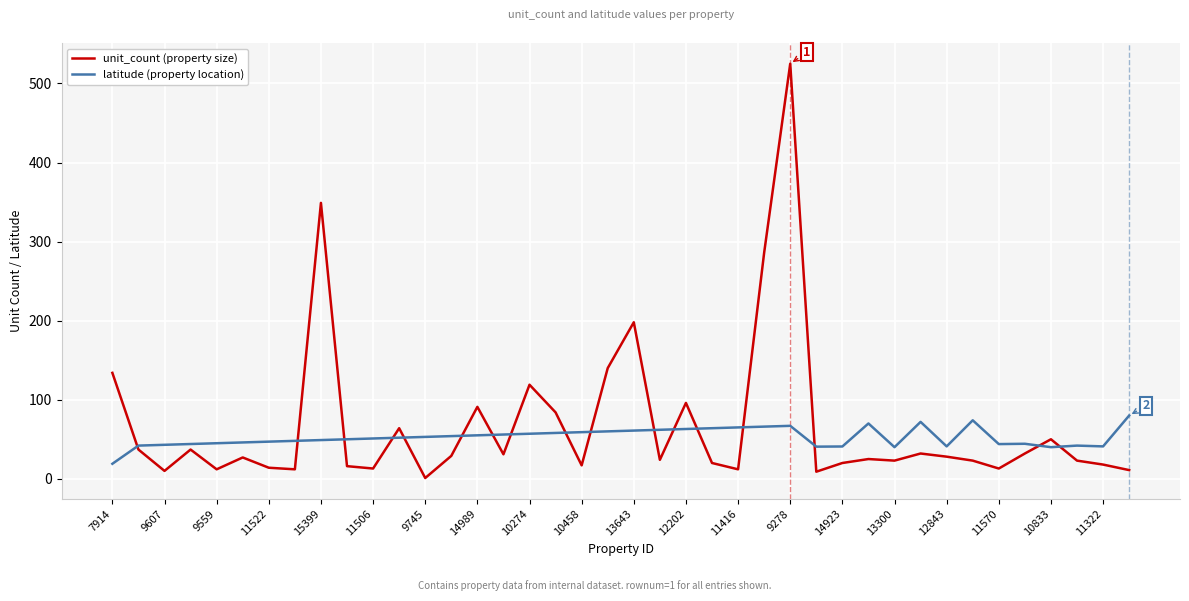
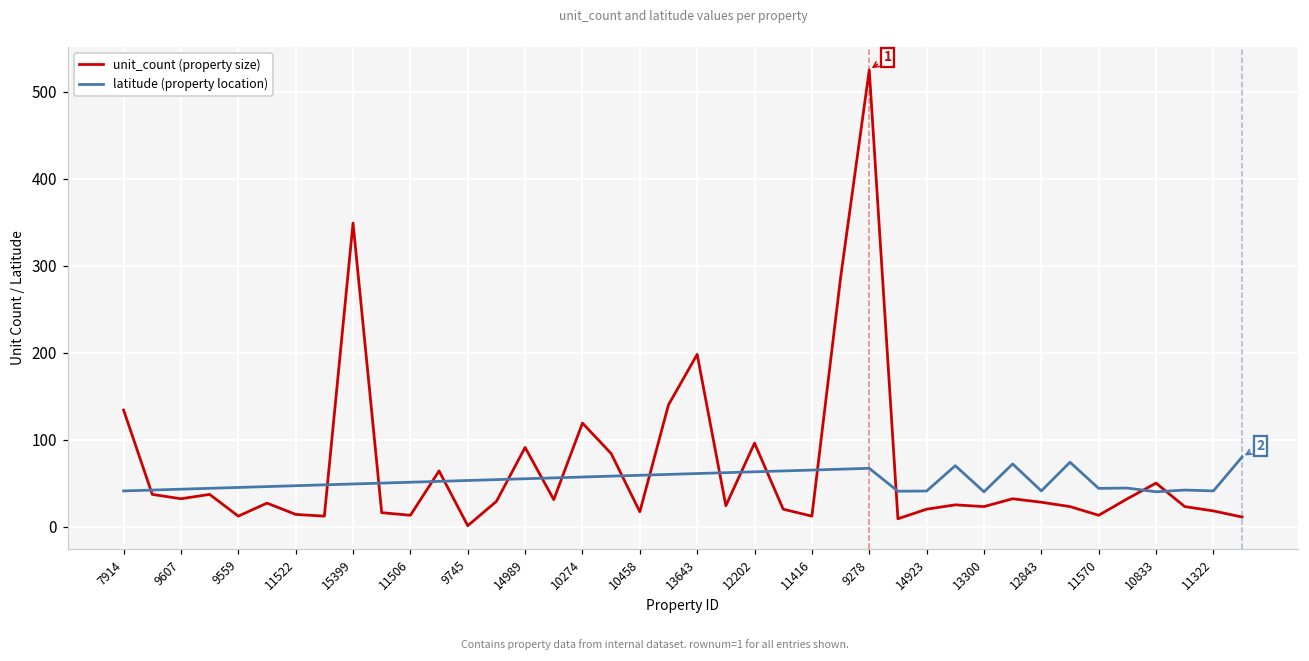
latitude (property location), 7914: 20 -> 40
unit_count (property size), 9607: 10 -> 30
